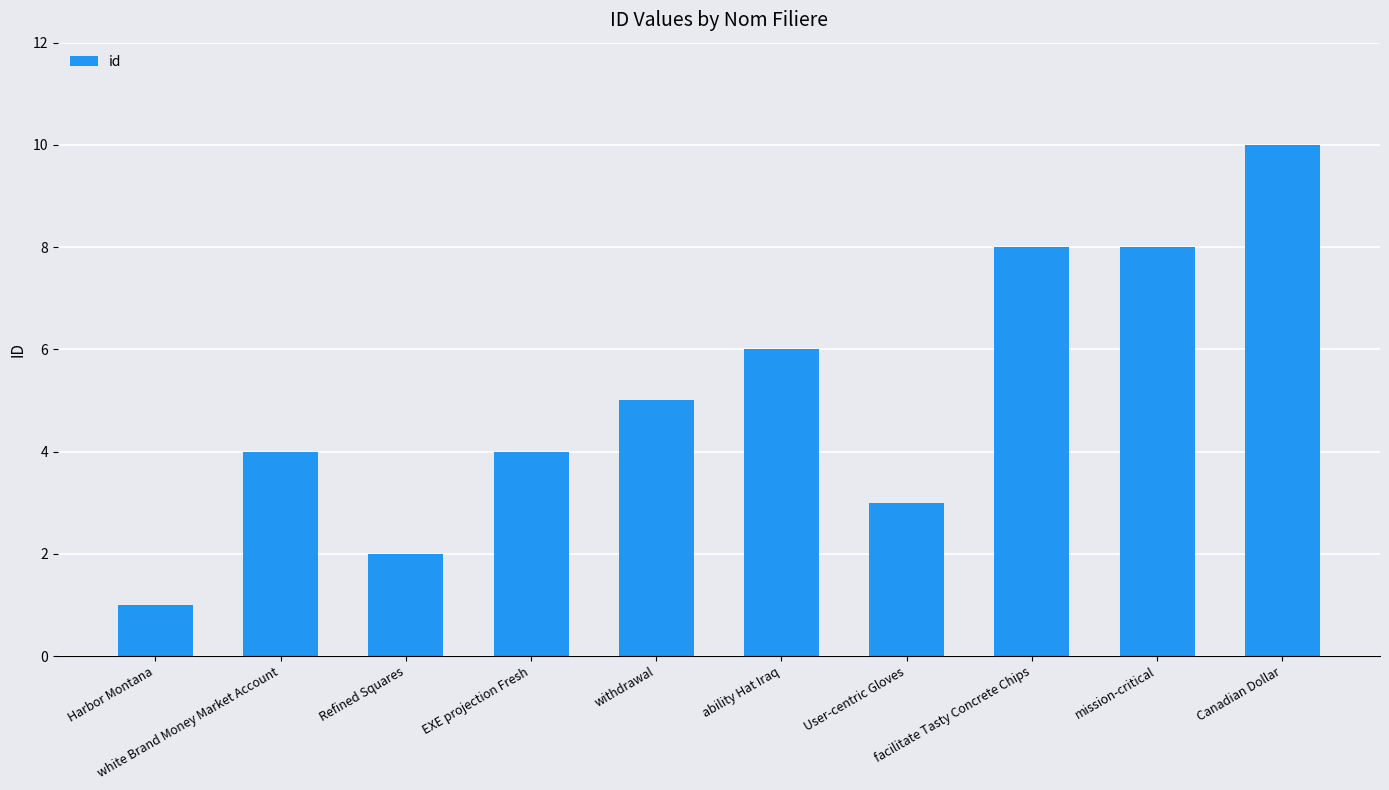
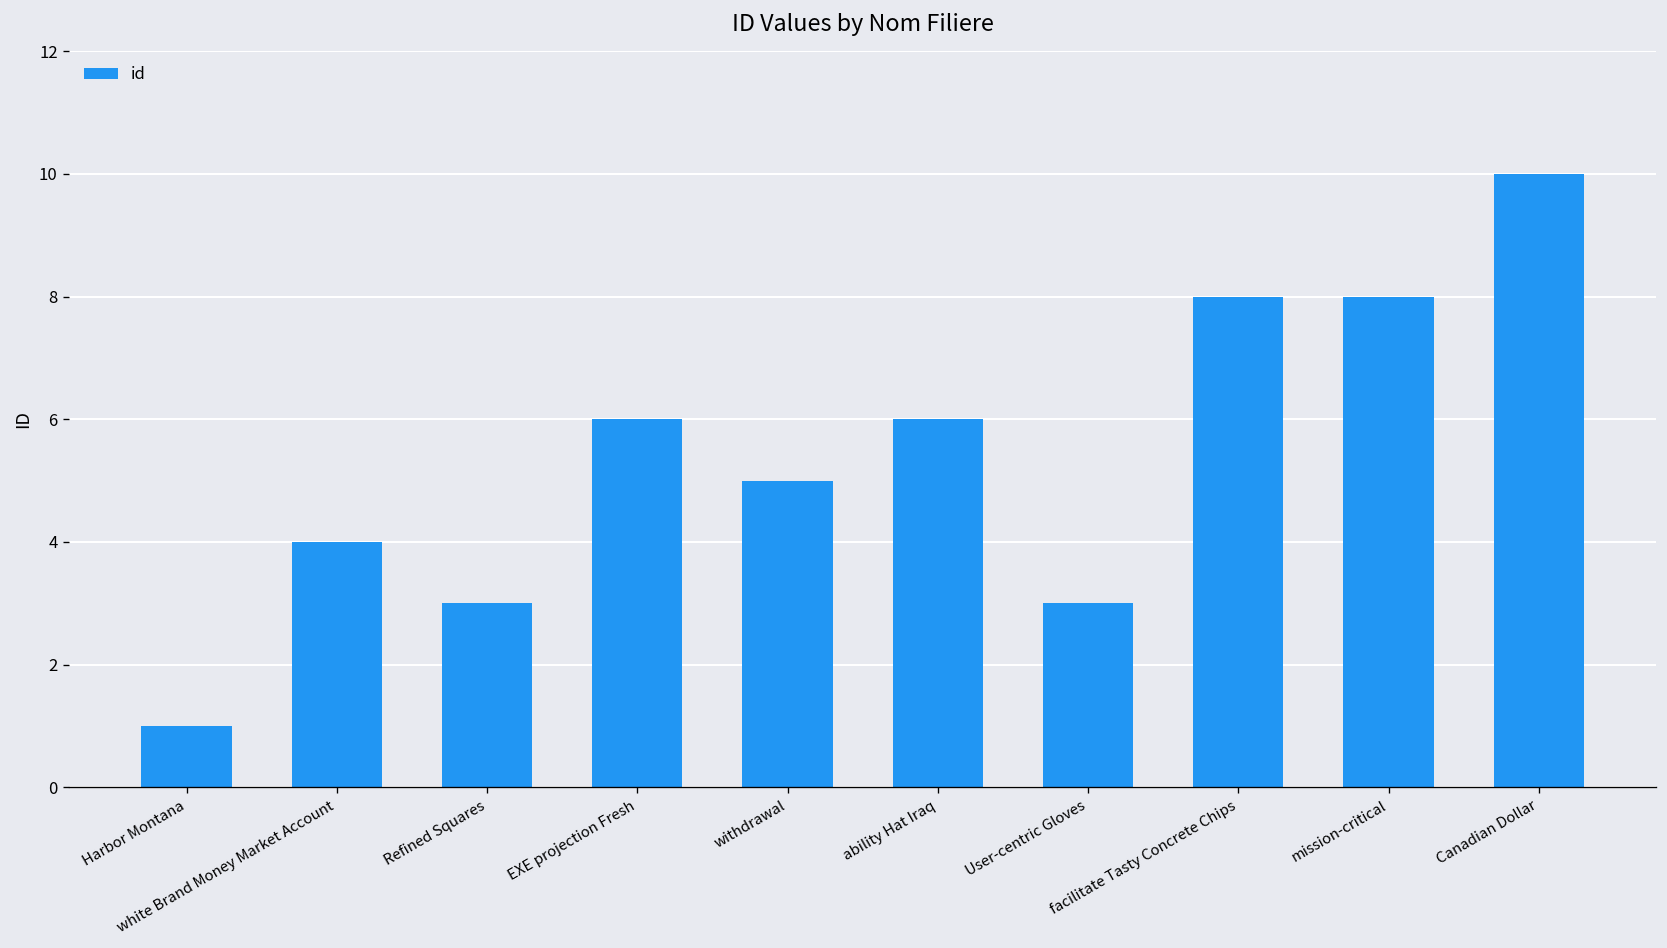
Refined Squares: 2 -> 3
EXE projection Fresh: 4 -> 6
